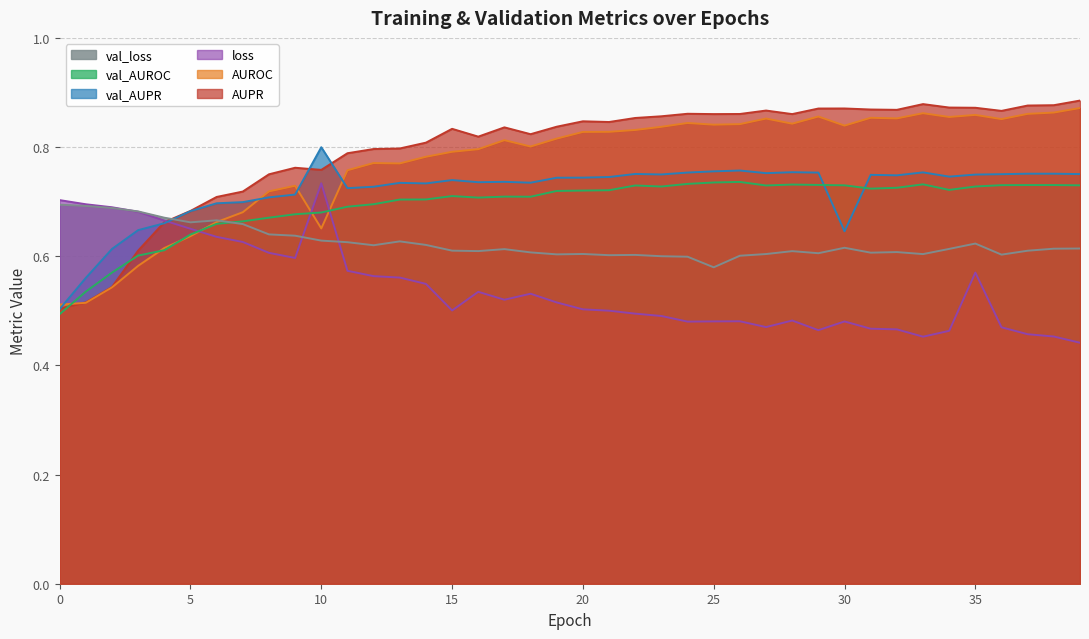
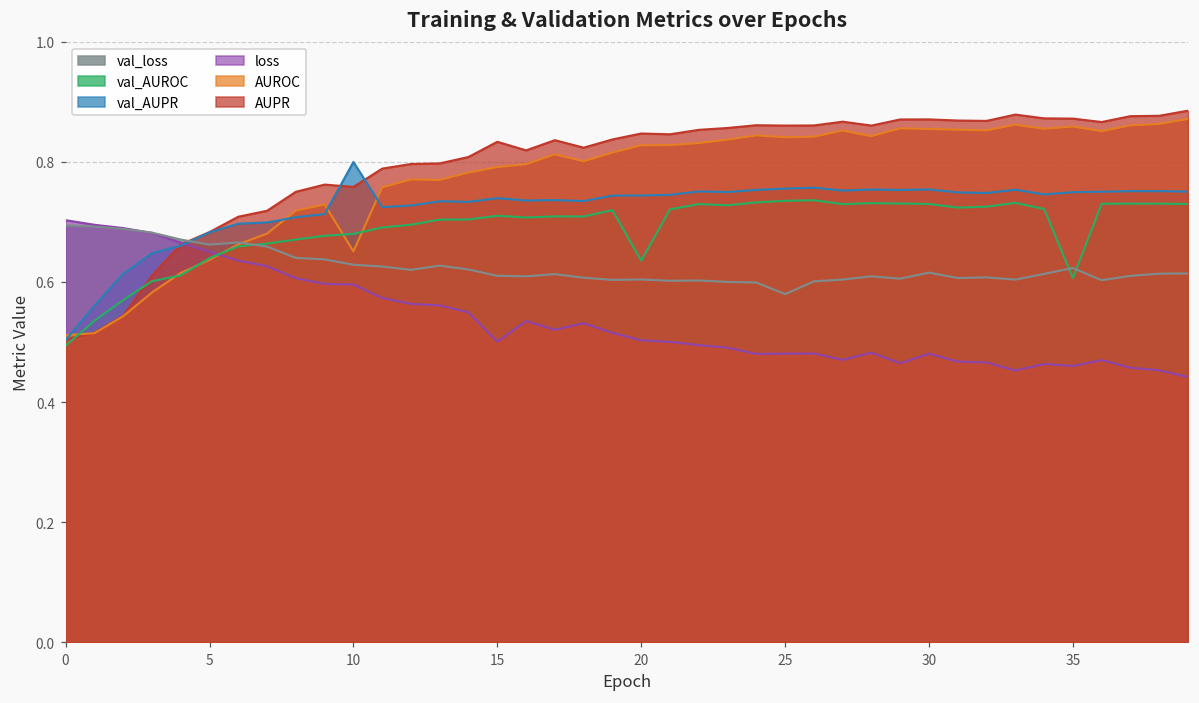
loss, 10: 0.73 -> 0.60
val_AUROC, 20: 0.72 -> 0.64
val_AUPR, 30: 0.65 -> 0.75
AUROC, 30: 0.84 -> 0.85
val_AUROC, 35: 0.73 -> 0.61
loss, 35: 0.57 -> 0.46
